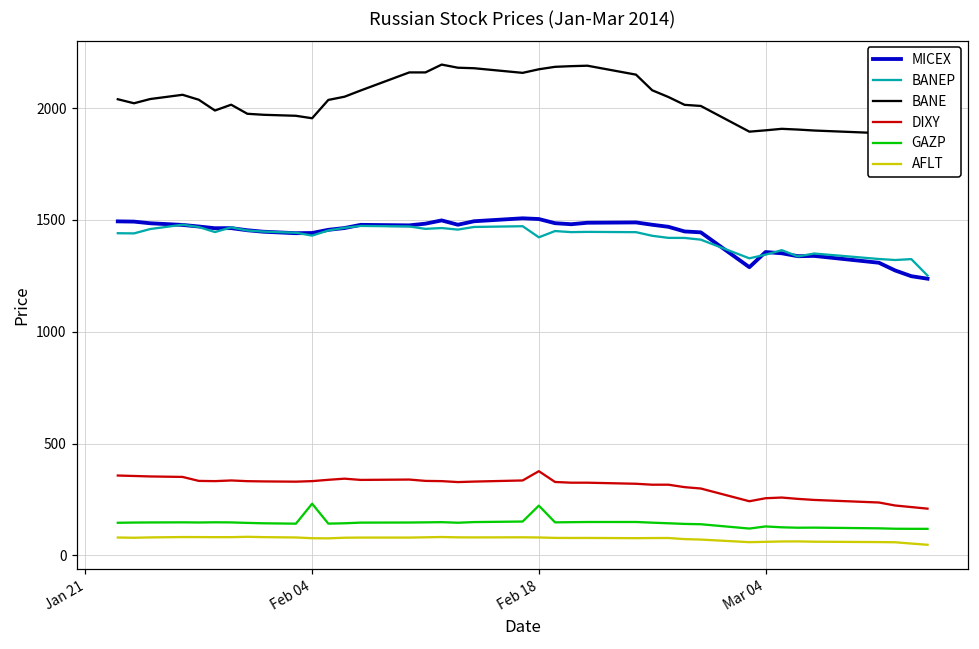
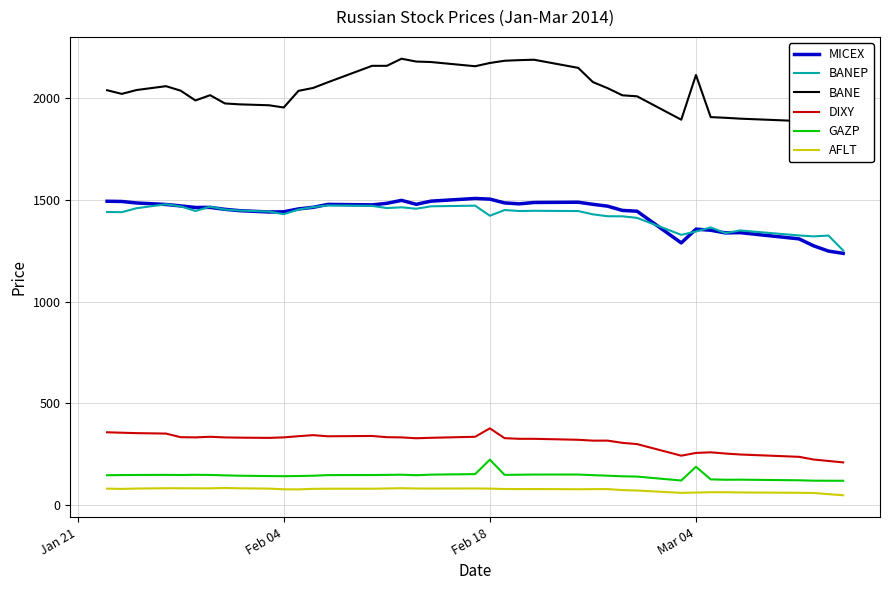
GAZP, Feb 04: 230 -> 140
BANE, Mar 04: 1900 -> 2110
GAZP, Mar 04: 130 -> 190
